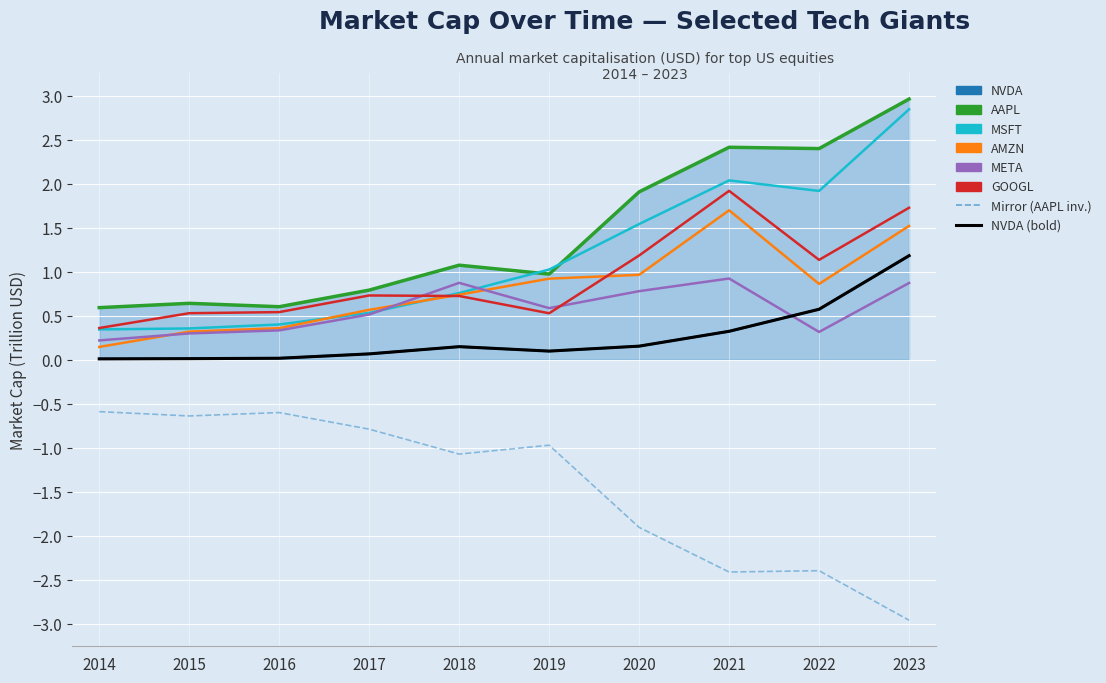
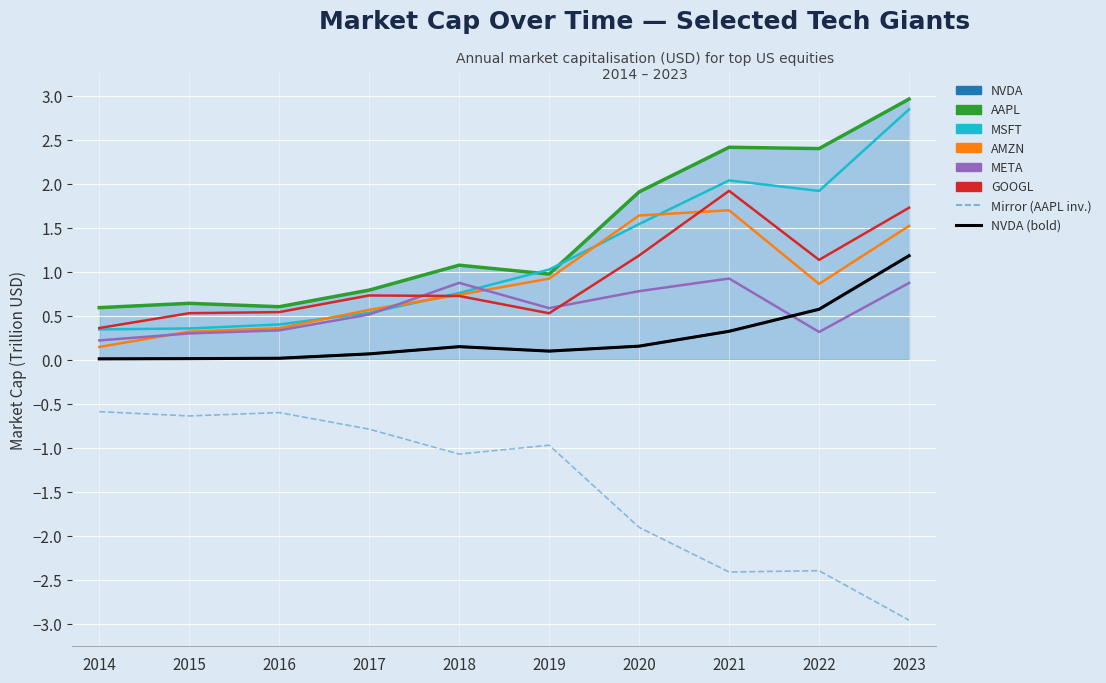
AMZN, 2020: 1.0 -> 1.6
